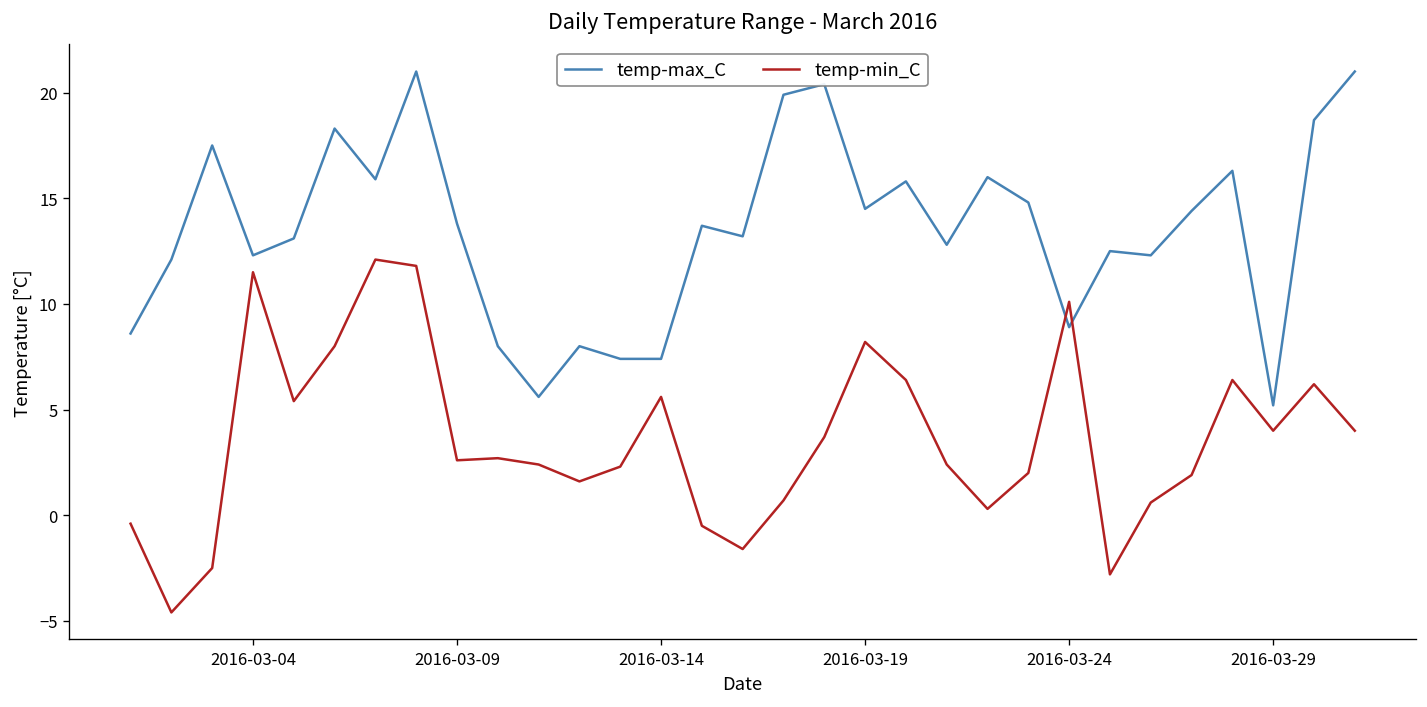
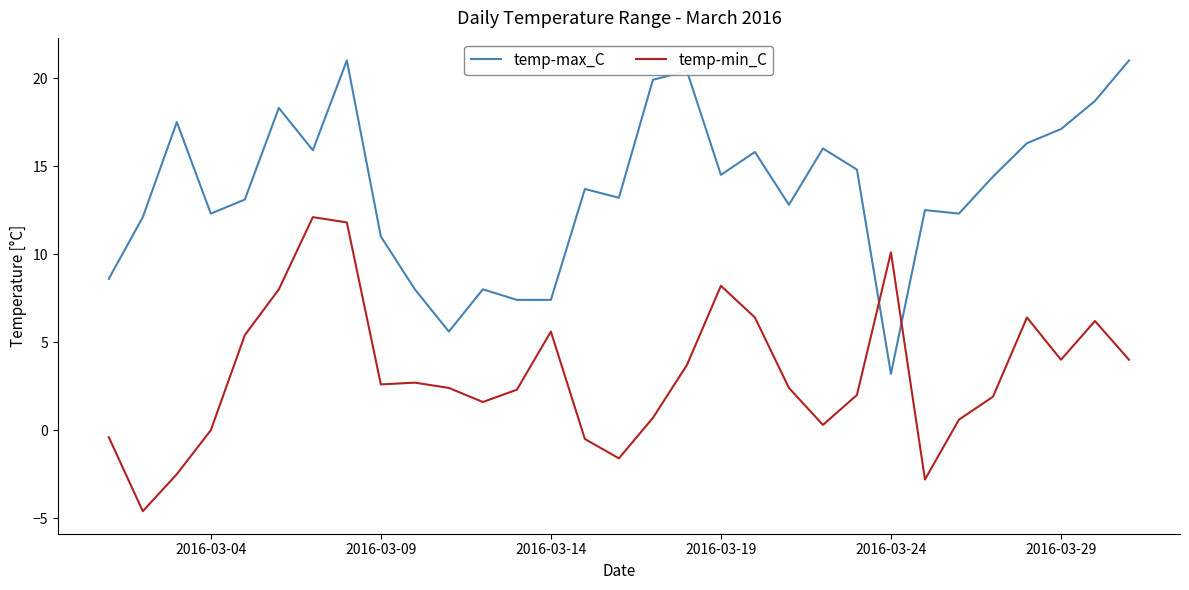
temp-min_C, 2016-03-04: 11.5 -> 0.0
temp-max_C, 2016-03-09: 13.8 -> 11.0
temp-max_C, 2016-03-24: 8.9 -> 3.2
temp-max_C, 2016-03-29: 5.2 -> 17.1
